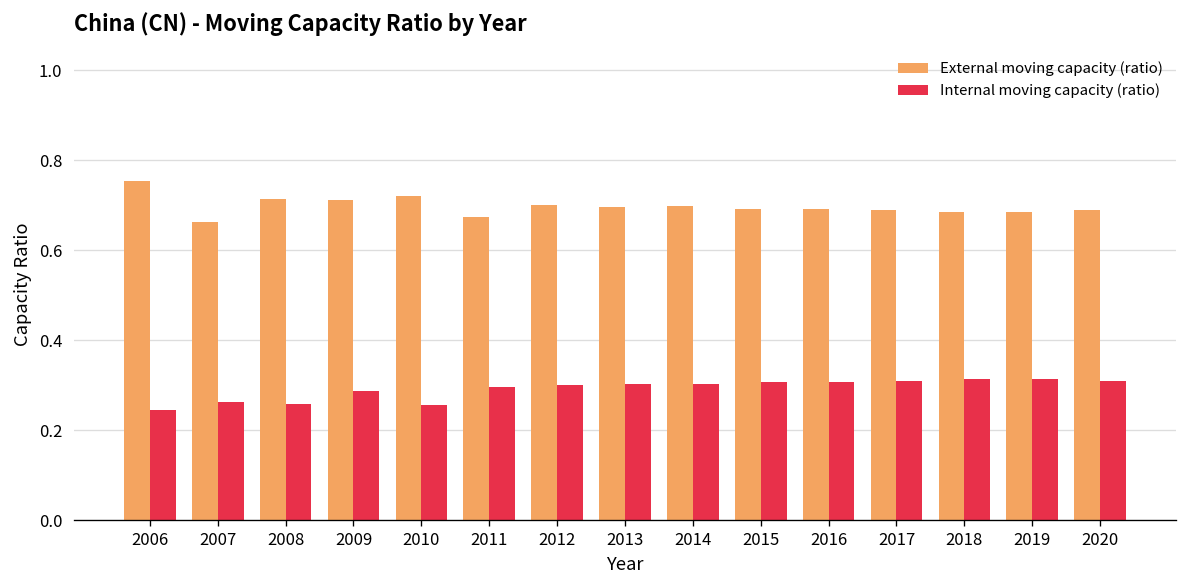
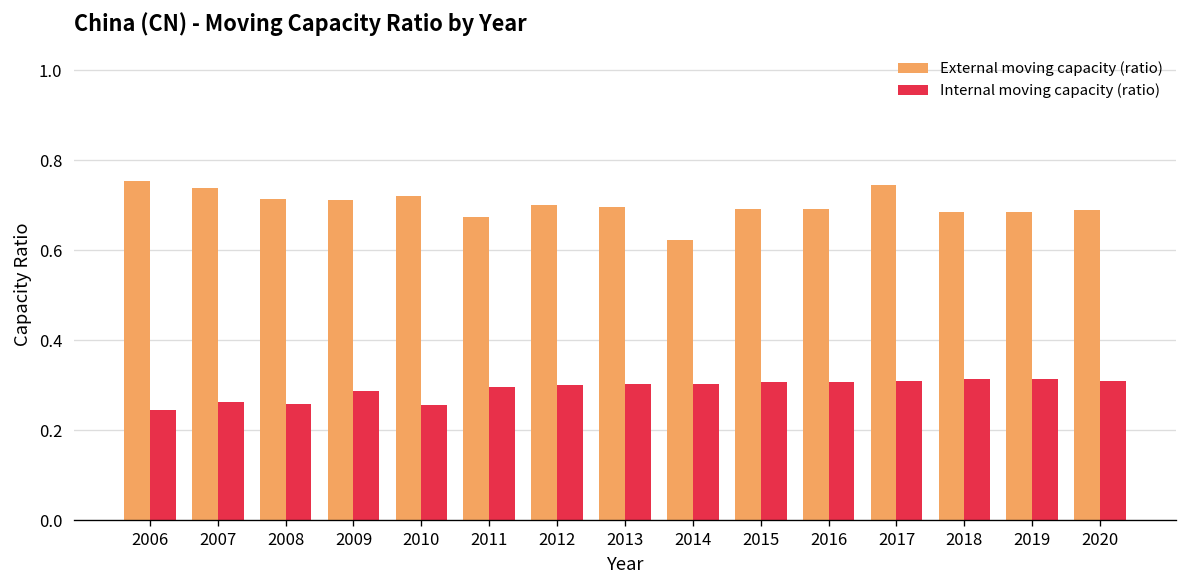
External moving capacity (ratio), 2007: 0.66 -> 0.74
External moving capacity (ratio), 2014: 0.70 -> 0.62
External moving capacity (ratio), 2017: 0.69 -> 0.74
